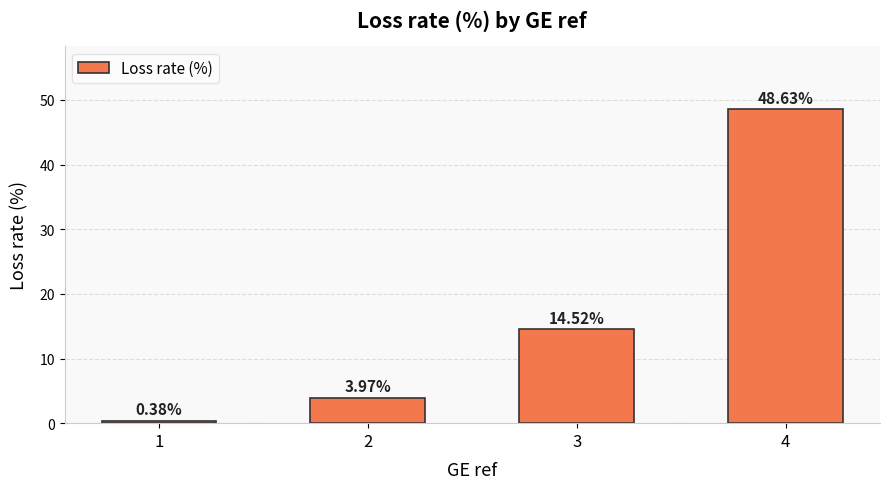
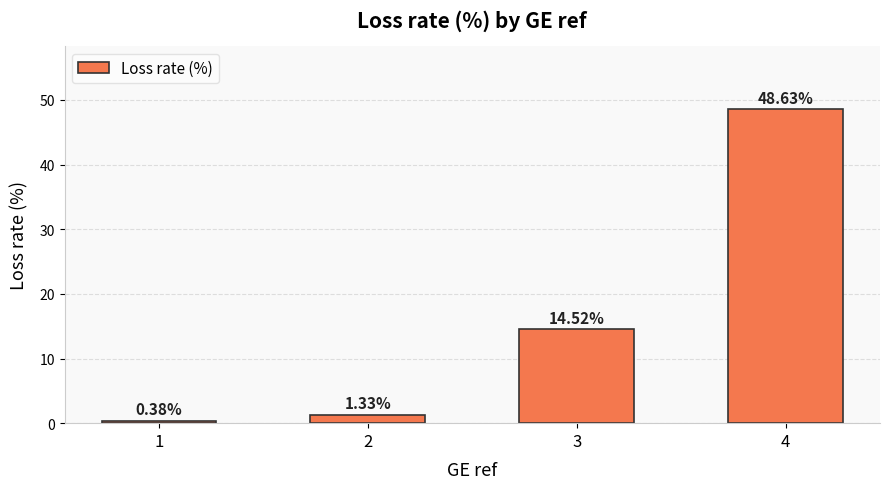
2: 3.97% -> 1.33%
